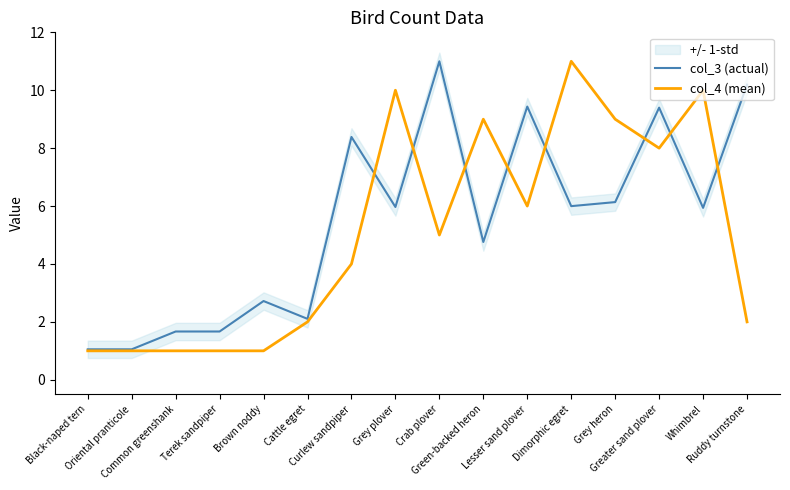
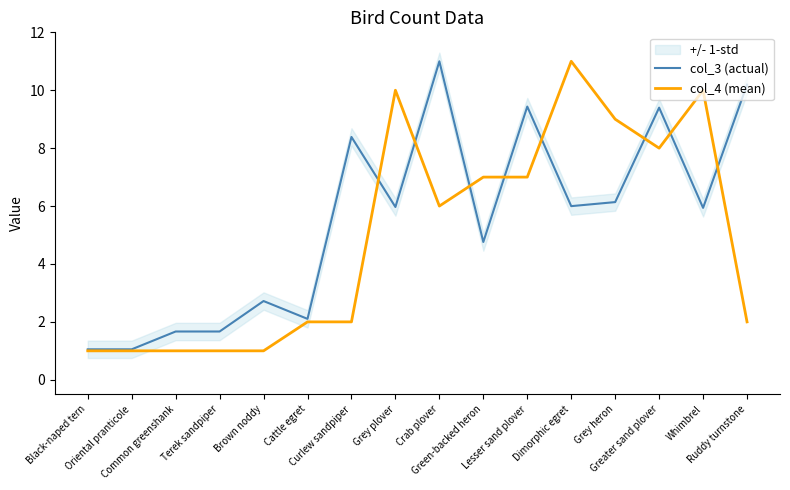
col_4 (mean), Curlew sandpiper: 4 -> 2
col_4 (mean), Crab plover: 5 -> 6
col_4 (mean), Green-backed heron: 9 -> 7
col_4 (mean), Lesser sand plover: 6 -> 7
